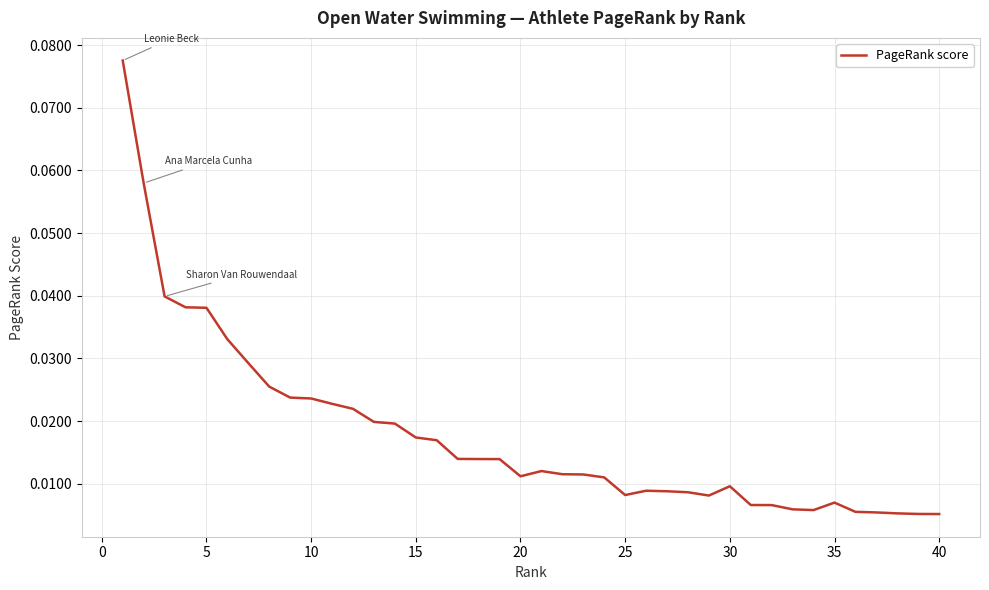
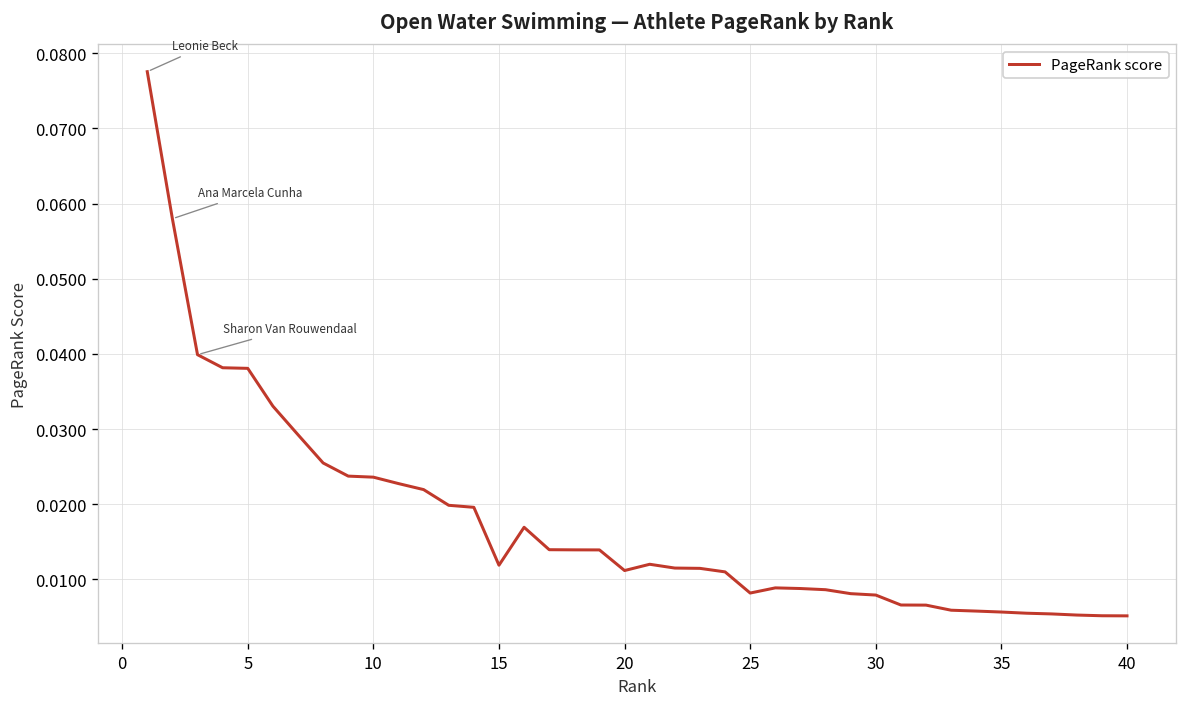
15: 0.017 -> 0.012
30: 0.010 -> 0.008
35: 0.007 -> 0.006
